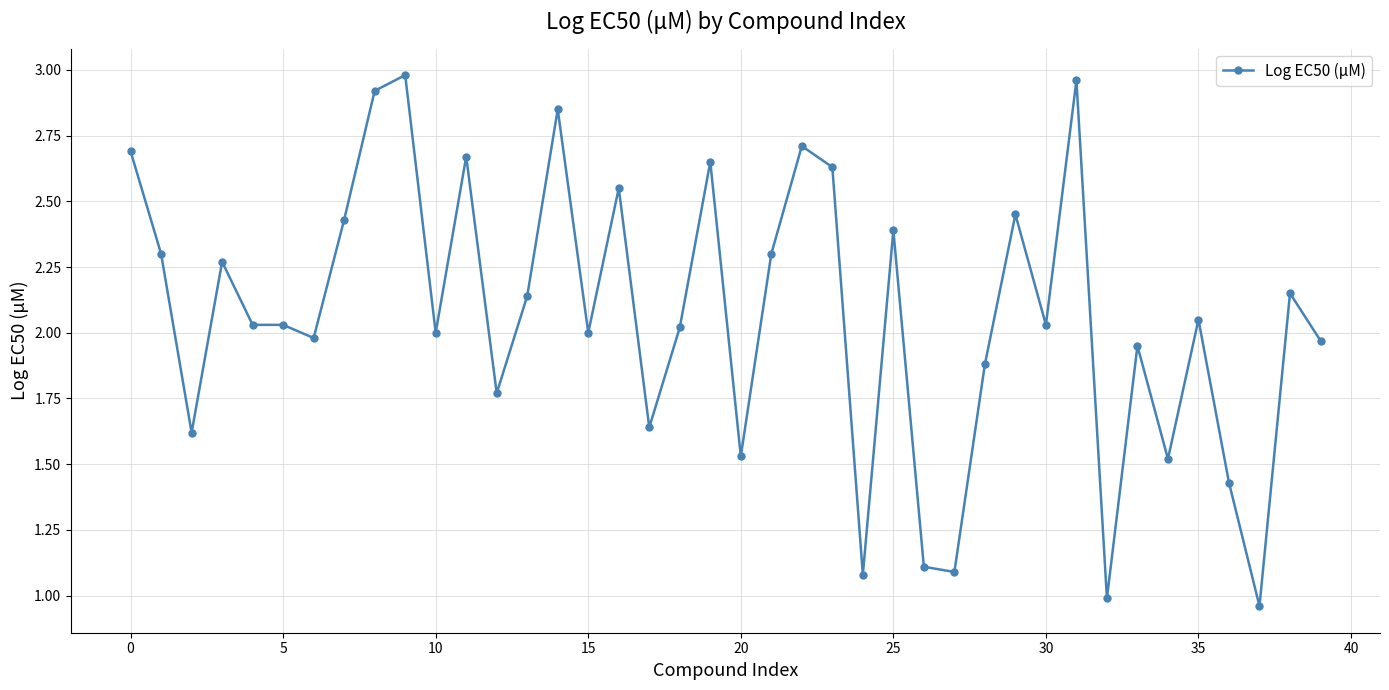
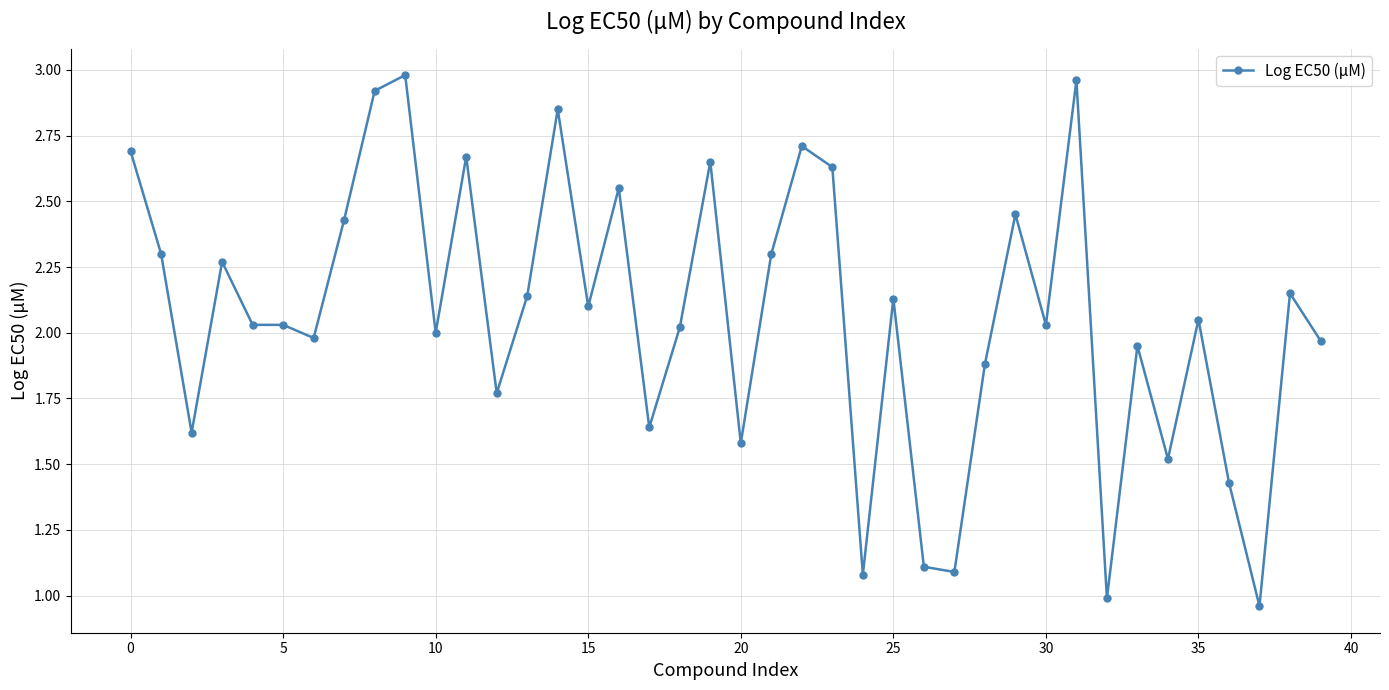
15: 2.0 -> 2.1
20: 1.53 -> 1.58
25: 2.39 -> 2.13
